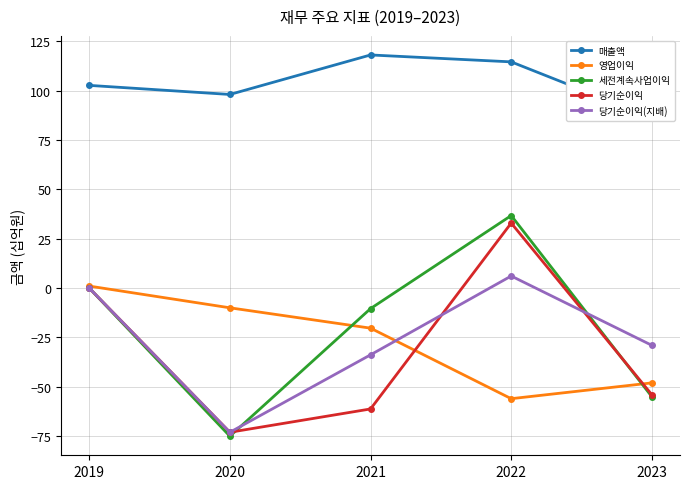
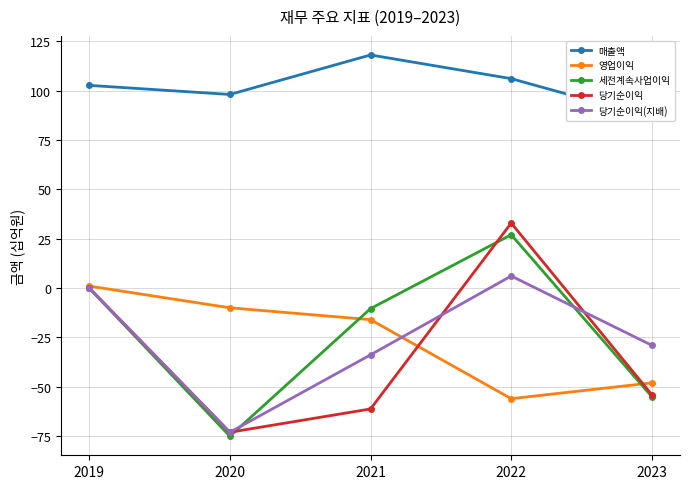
영업이익, 2021: -20 -> -16
매출액, 2022: 115 -> 106
세전계속사업이익, 2022: 37 -> 27
